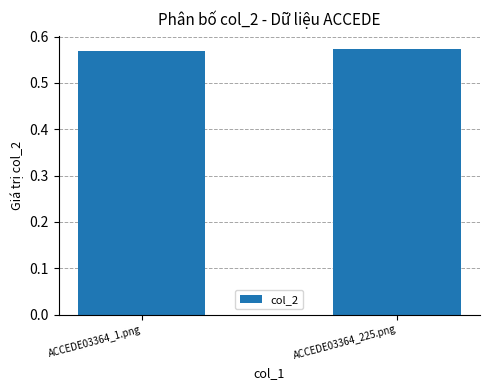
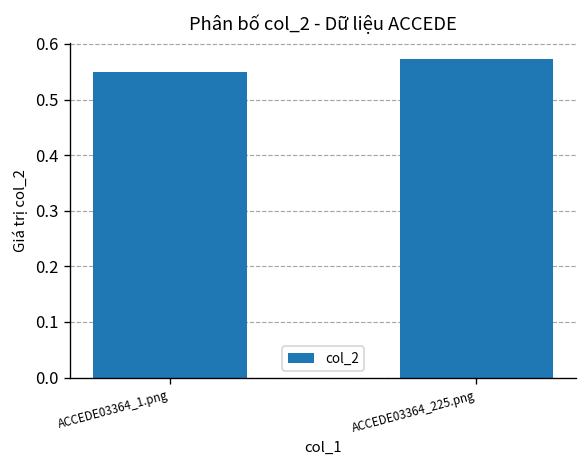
ACCEDE03364_1.png: 0.57 -> 0.55
